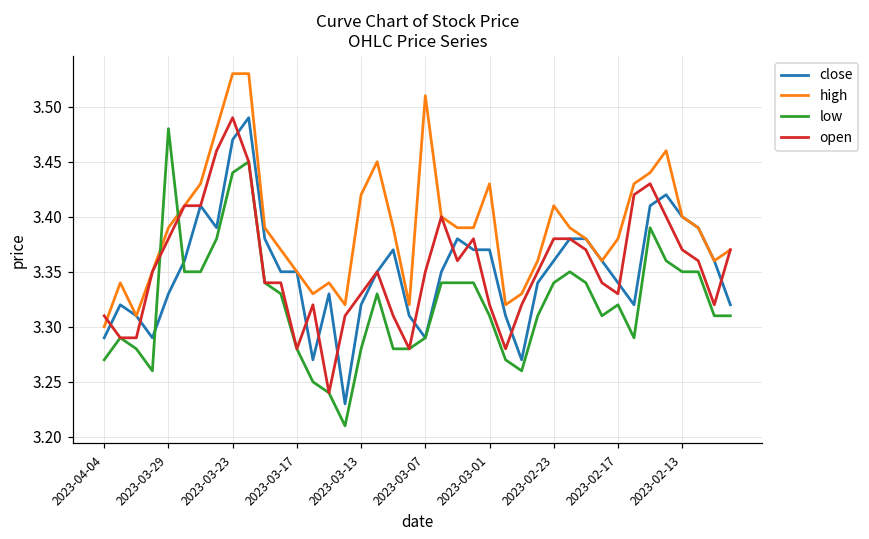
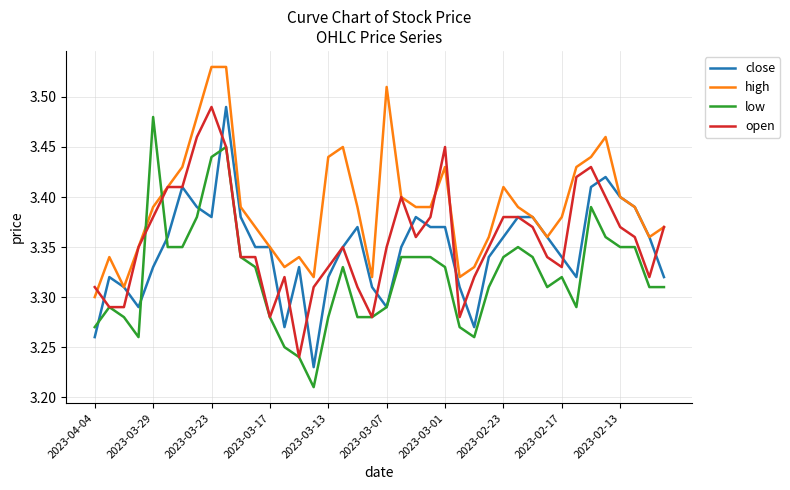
close, 2023-04-04: 3.29 -> 3.26
close, 2023-03-23: 3.47 -> 3.38
high, 2023-03-13: 3.42 -> 3.44
low, 2023-03-01: 3.31 -> 3.33
open, 2023-03-01: 3.32 -> 3.45
